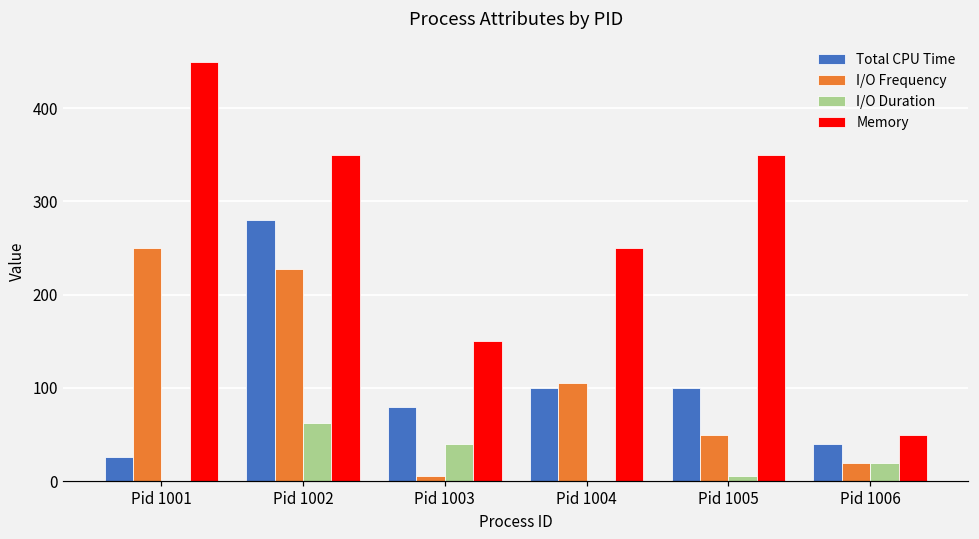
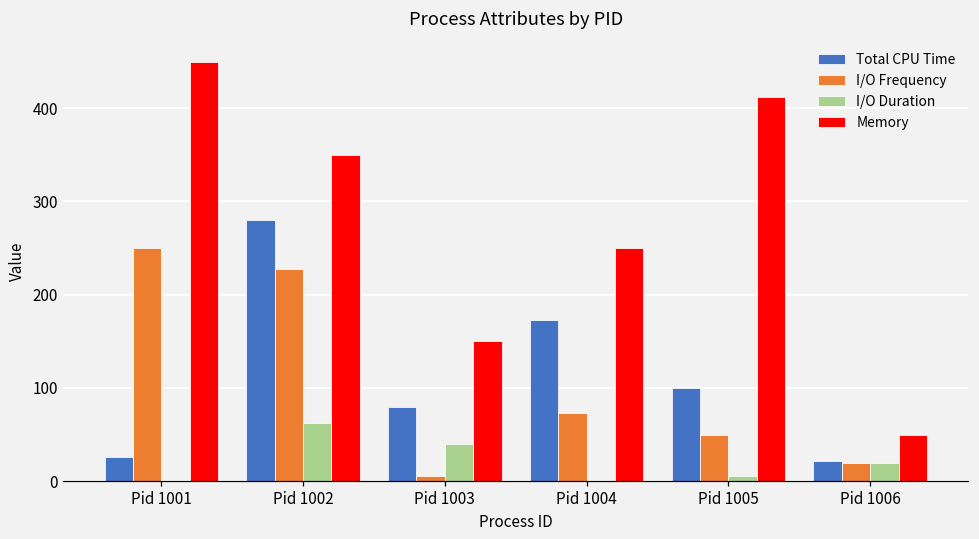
Total CPU Time, Pid 1004: 100 -> 170
I/O Frequency, Pid 1004: 110 -> 70
Memory, Pid 1005: 350 -> 410
Total CPU Time, Pid 1006: 40 -> 20
